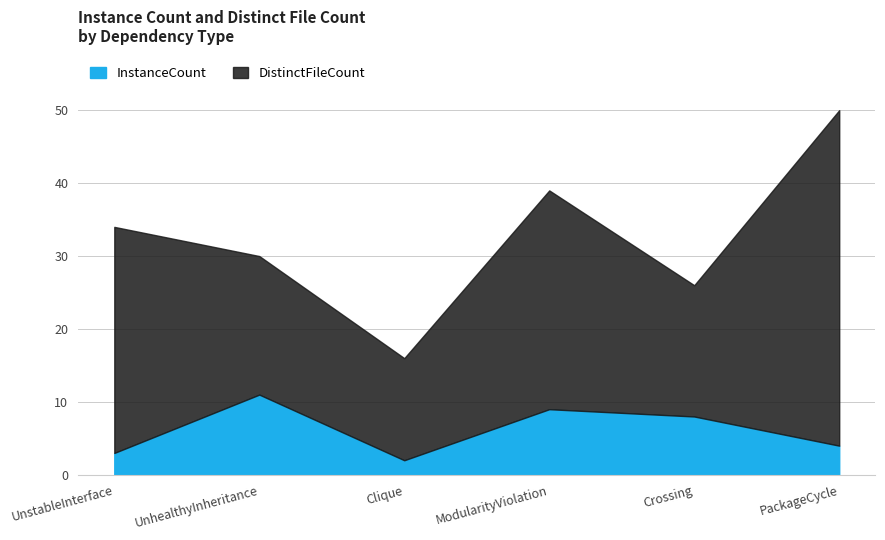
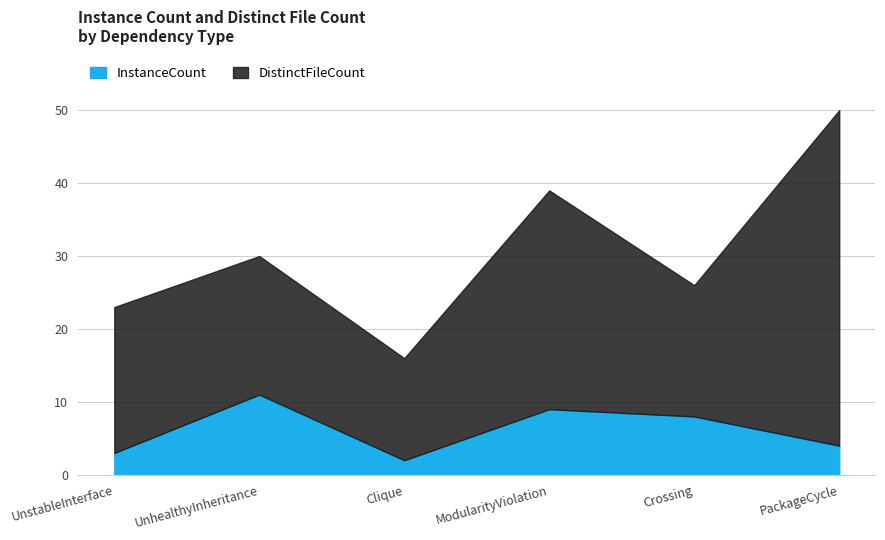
DistinctFileCount, UnstableInterface: 31 -> 20
